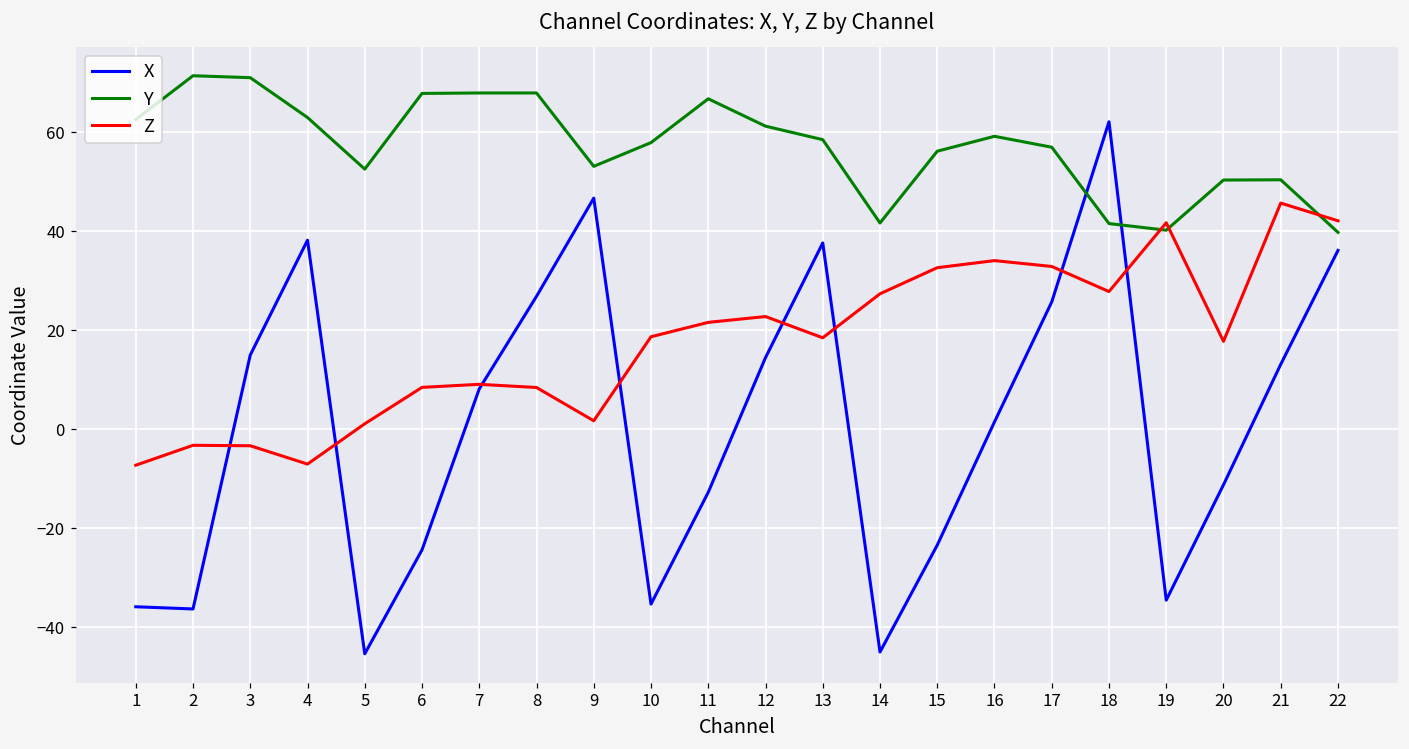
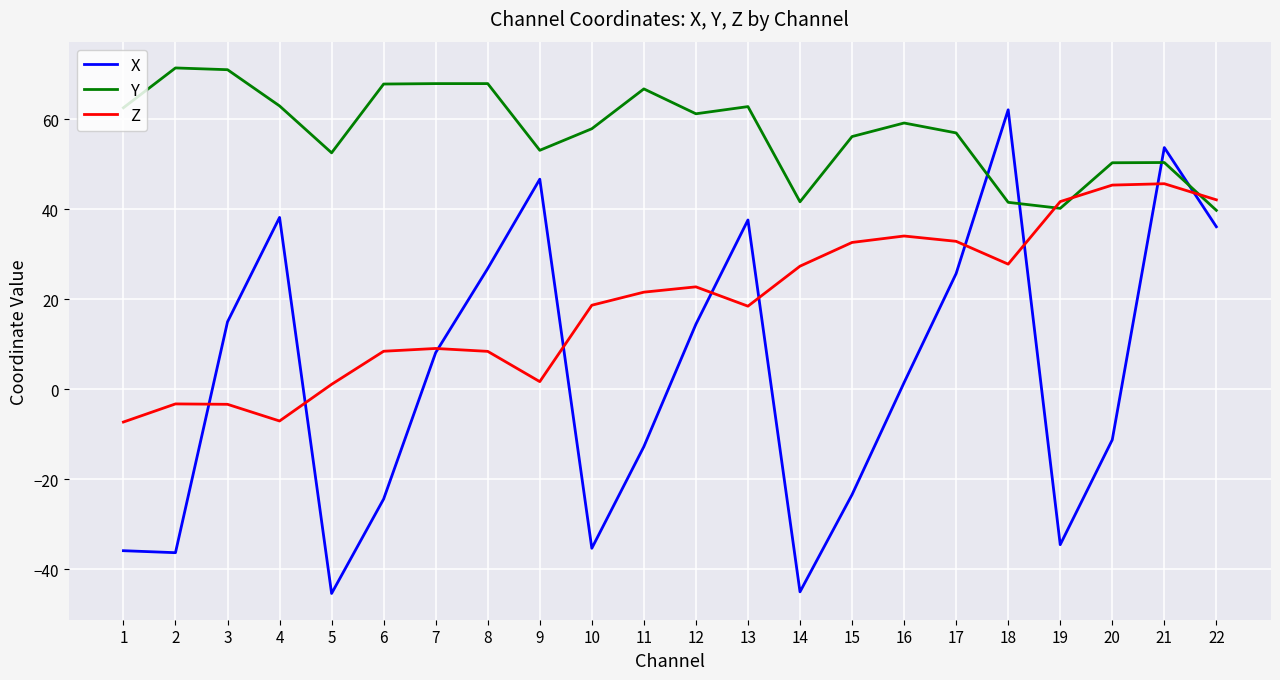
Y, 13: 59 -> 63
Z, 20: 18 -> 45
X, 21: 13 -> 54
